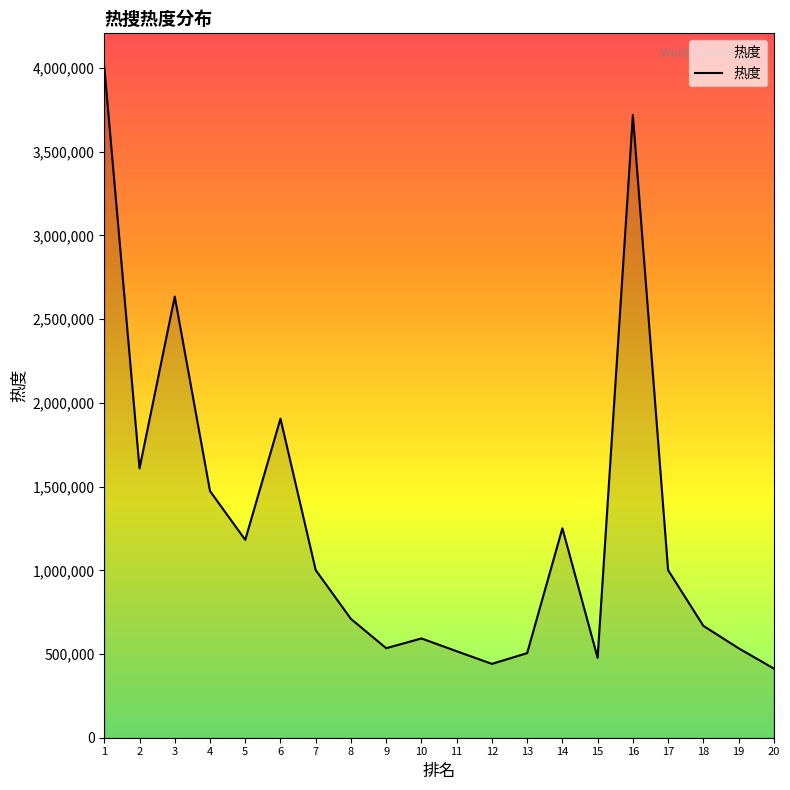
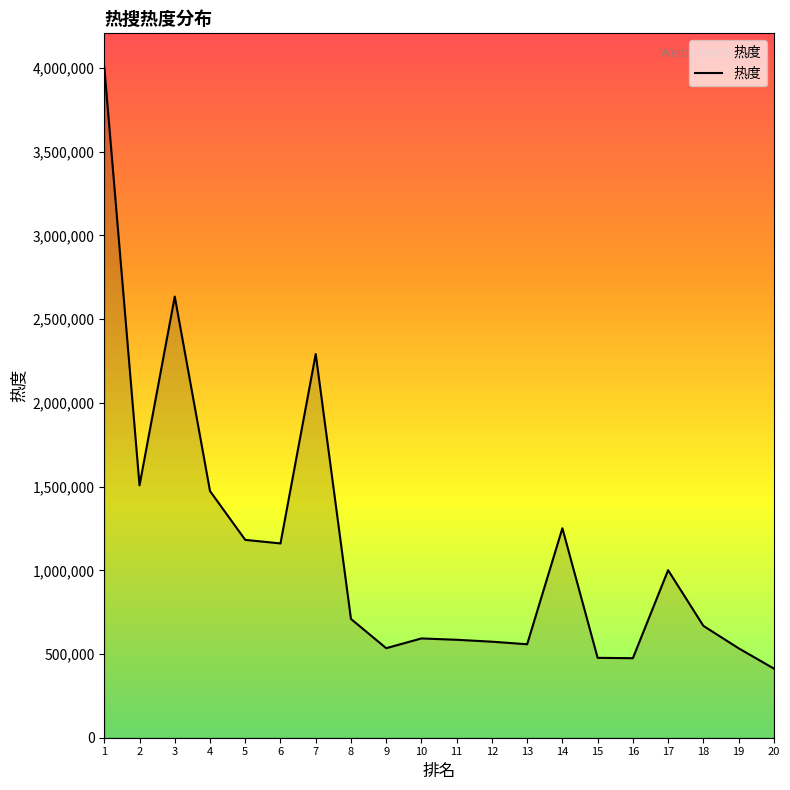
2: 1,610,000 -> 1,510,000
6: 1,910,000 -> 1,160,000
7: 1,000,000 -> 2,290,000
11: 520,000 -> 580,000
12: 440,000 -> 570,000
13: 510,000 -> 560,000
16: 3,720,000 -> 470,000
